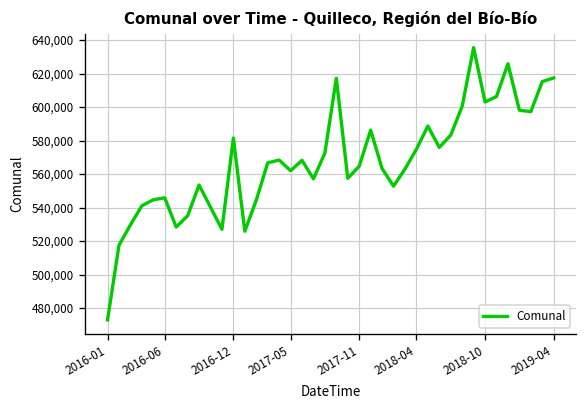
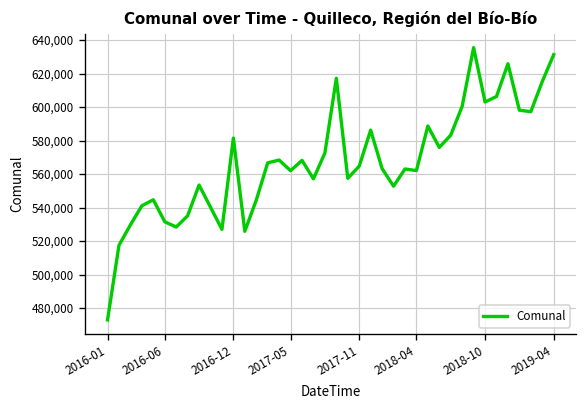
2016-06: 546,000 -> 532,000
2018-04: 575,000 -> 562,000
2019-04: 617,000 -> 631,000
